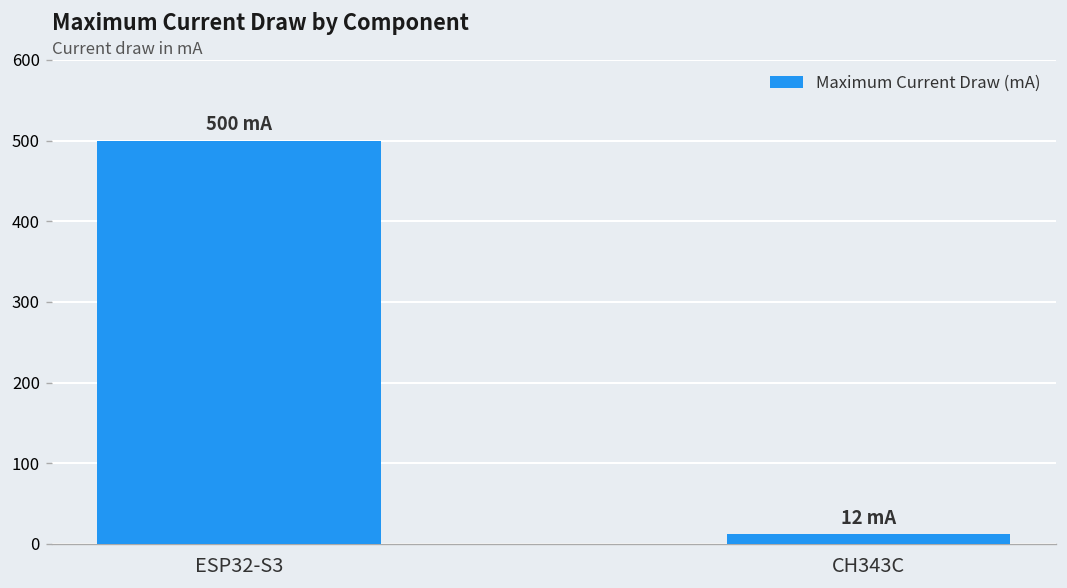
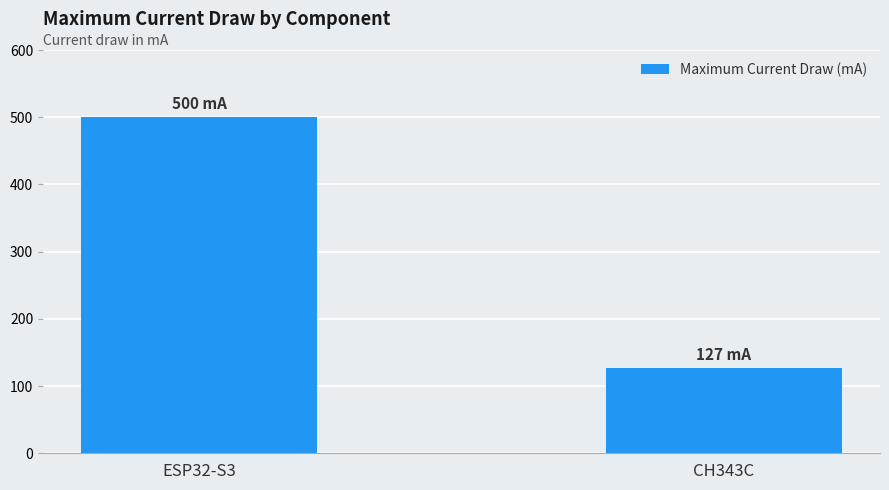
CH343C: 12 -> 127
